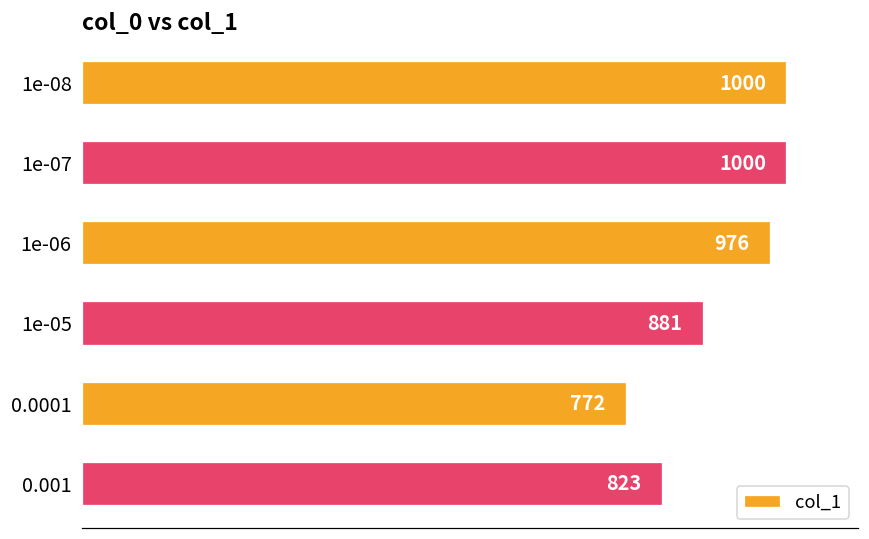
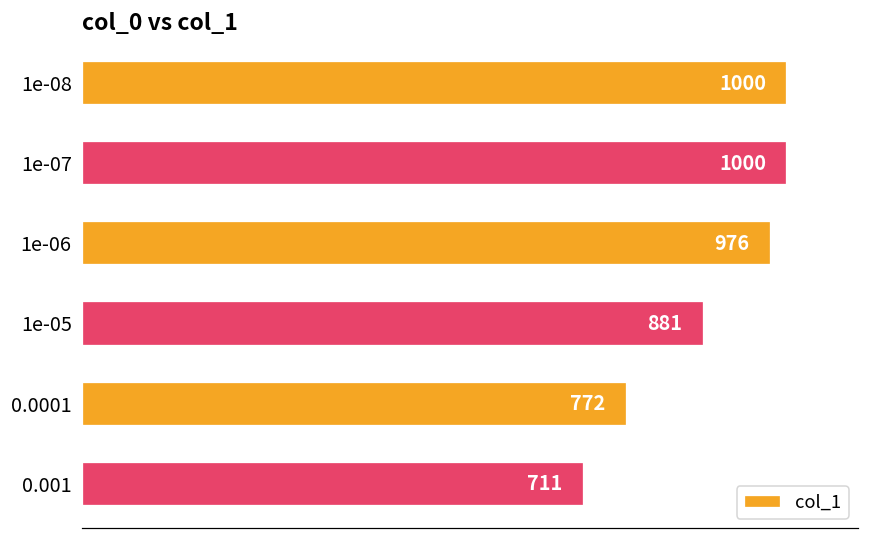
0.001: 823 -> 711
